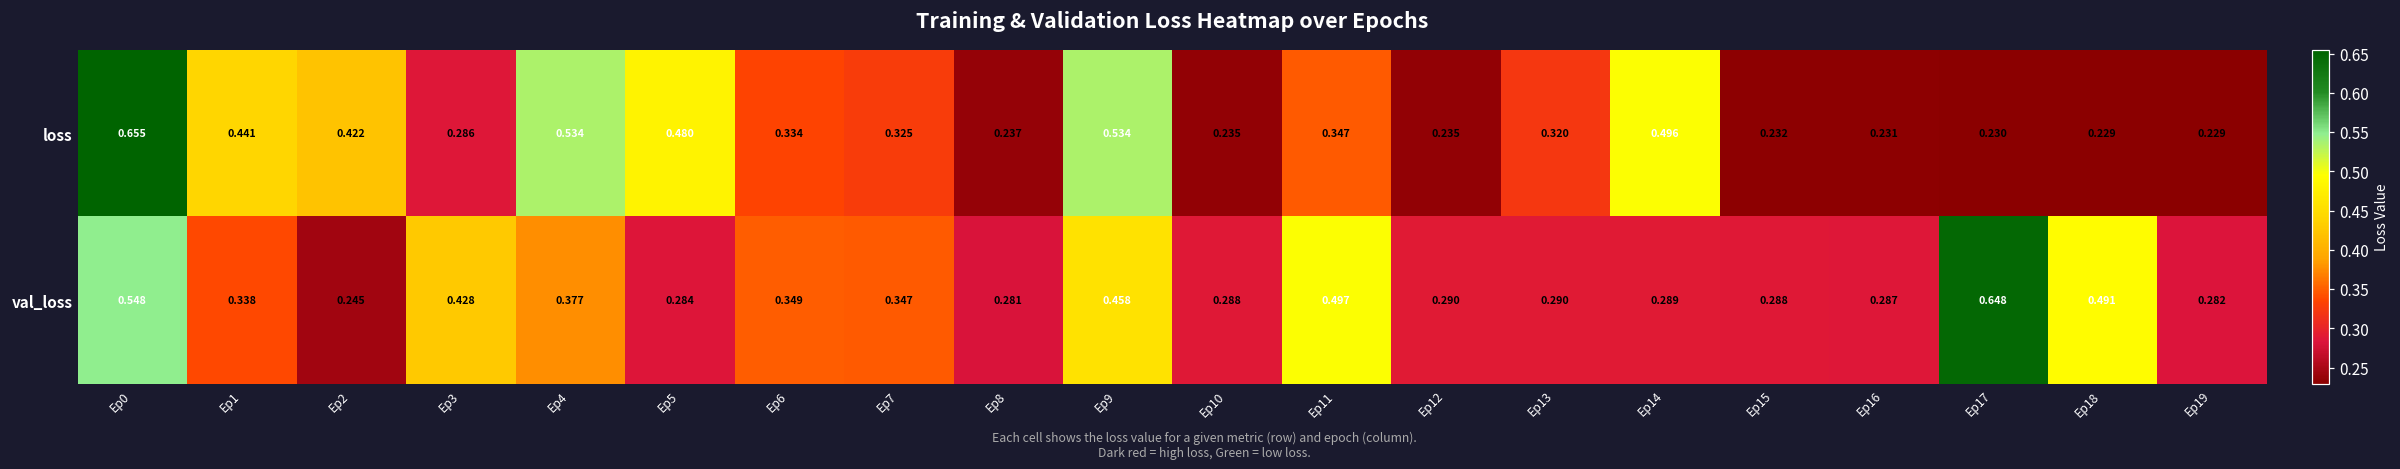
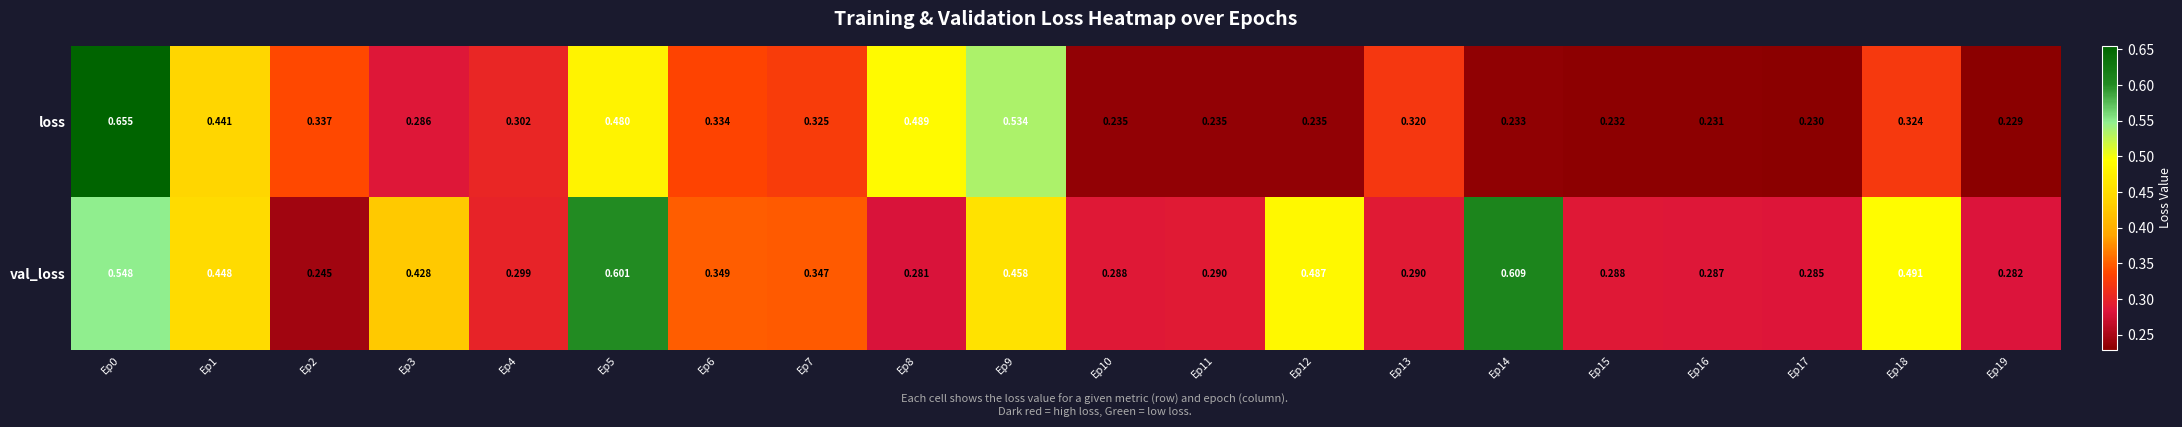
loss, Ep2: 0.422 -> 0.337
loss, Ep4: 0.534 -> 0.302
loss, Ep8: 0.237 -> 0.489
loss, Ep11: 0.347 -> 0.235
loss, Ep14: 0.496 -> 0.233
loss, Ep18: 0.229 -> 0.324
val_loss, Ep1: 0.338 -> 0.448
val_loss, Ep4: 0.377 -> 0.299
val_loss, Ep5: 0.284 -> 0.601
val_loss, Ep11: 0.497 -> 0.290
val_loss, Ep12: 0.290 -> 0.487
val_loss, Ep14: 0.289 -> 0.609
val_loss, Ep17: 0.648 -> 0.285
